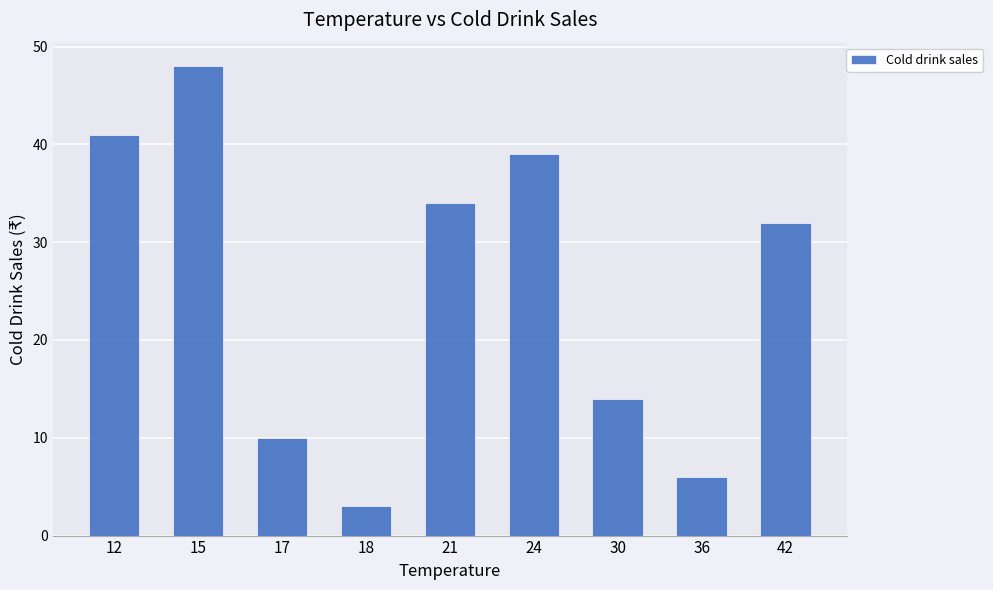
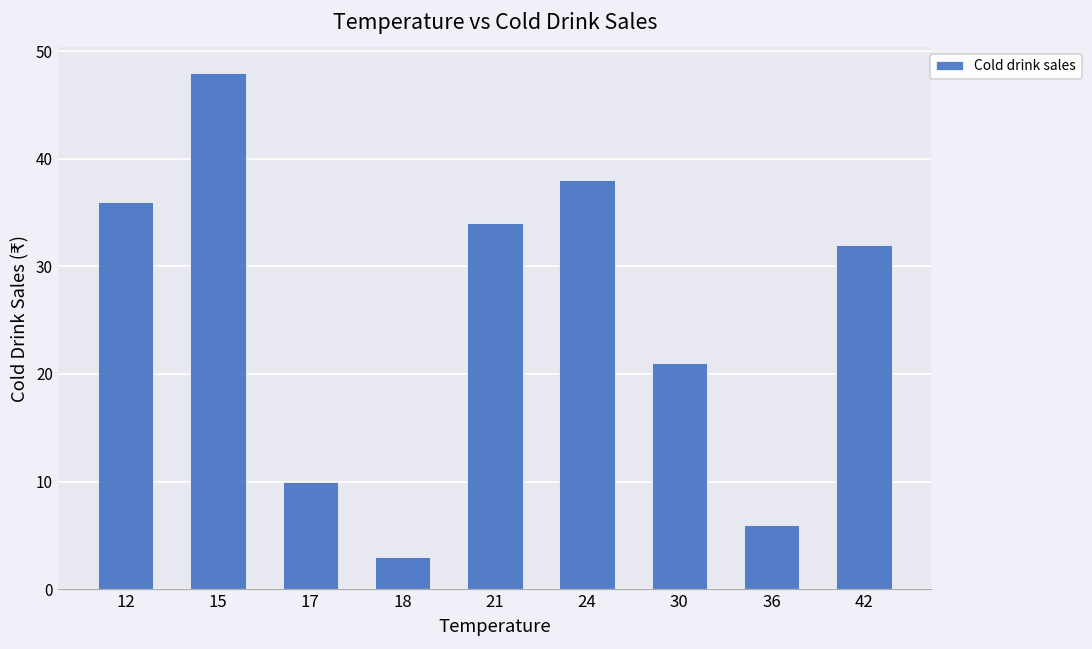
12: 41 -> 36
24: 39 -> 38
30: 14 -> 21
